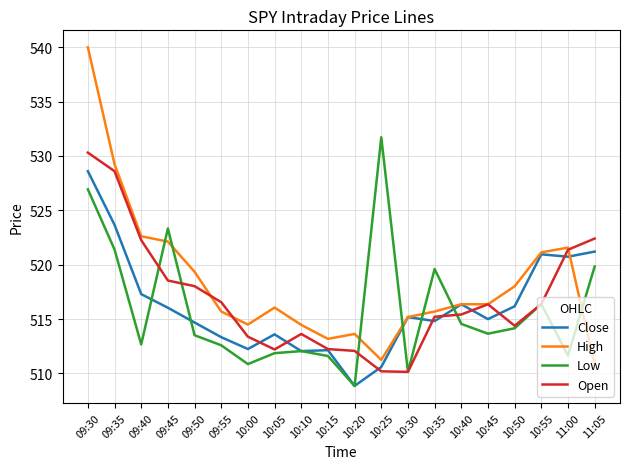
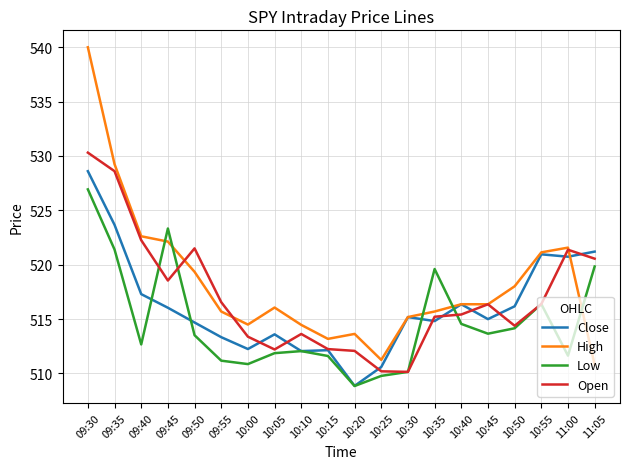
Open, 09:50: 518.0 -> 521.5
Low, 09:55: 512.6 -> 511.2
Low, 10:25: 531.7 -> 509.8
Open, 11:05: 522.4 -> 520.5
